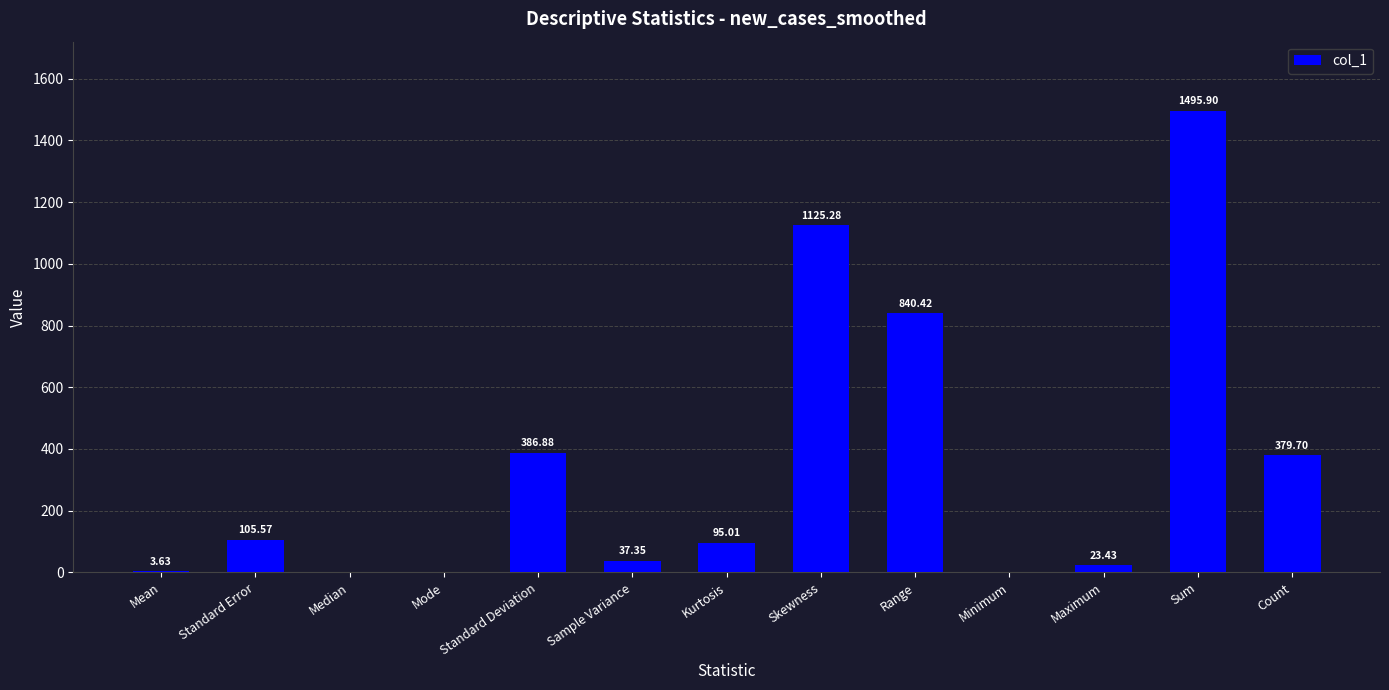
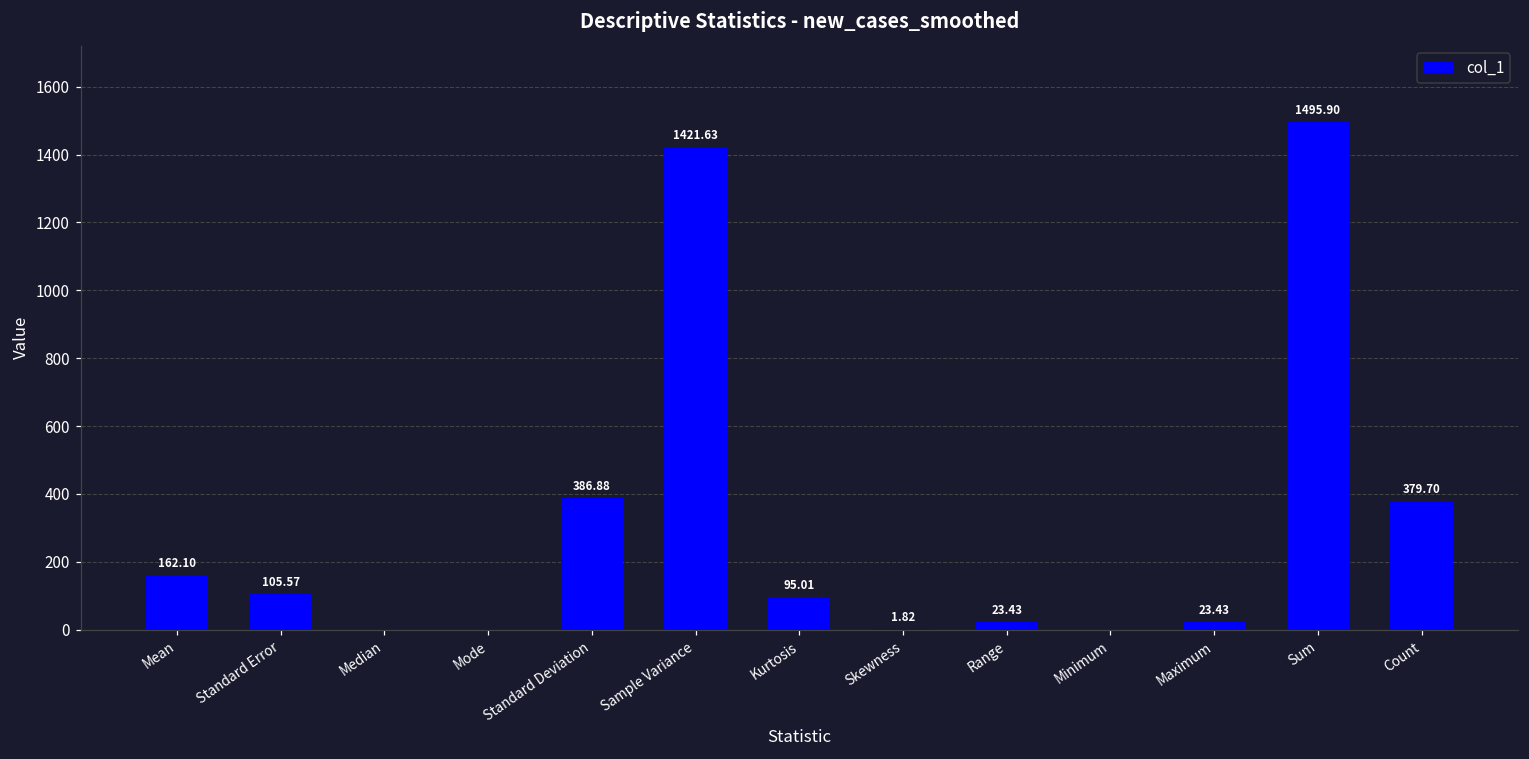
Mean: 3.63 -> 162.10
Sample Variance: 37.35 -> 1421.63
Skewness: 1125.28 -> 1.82
Range: 840.42 -> 23.43
